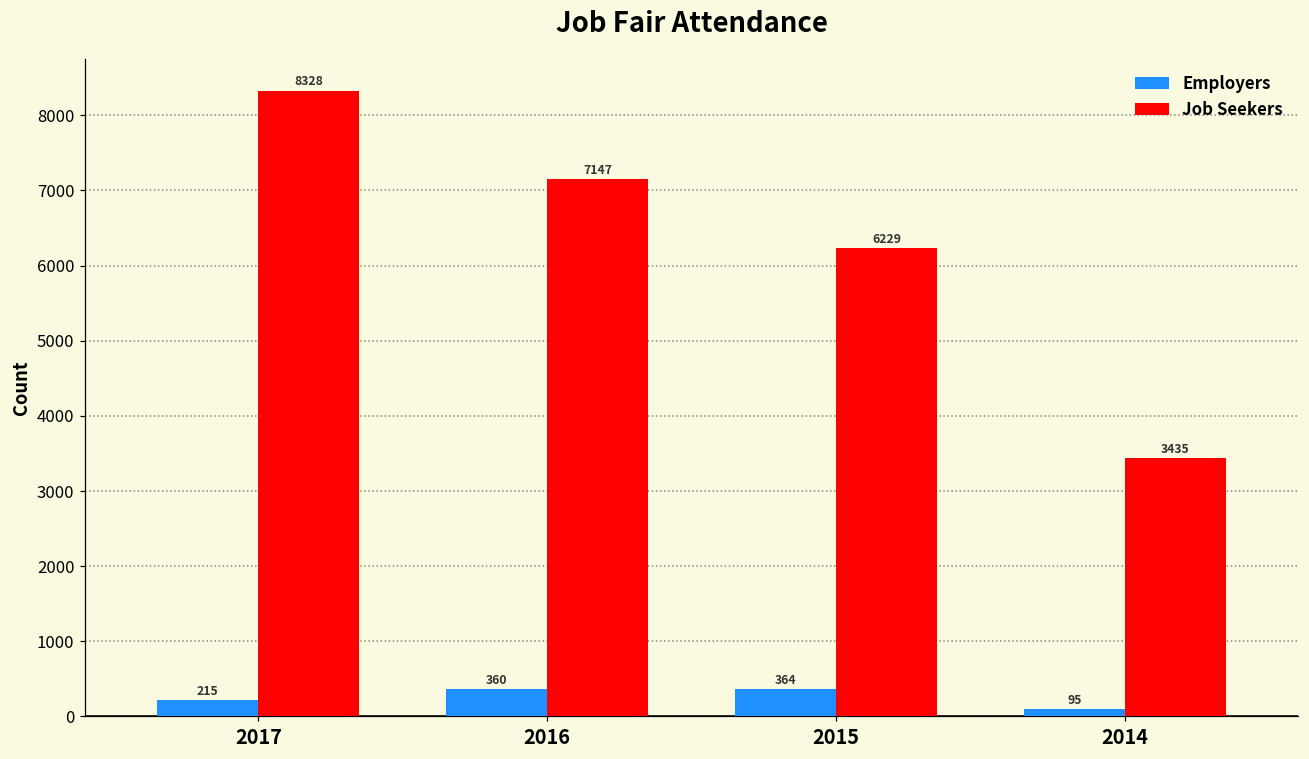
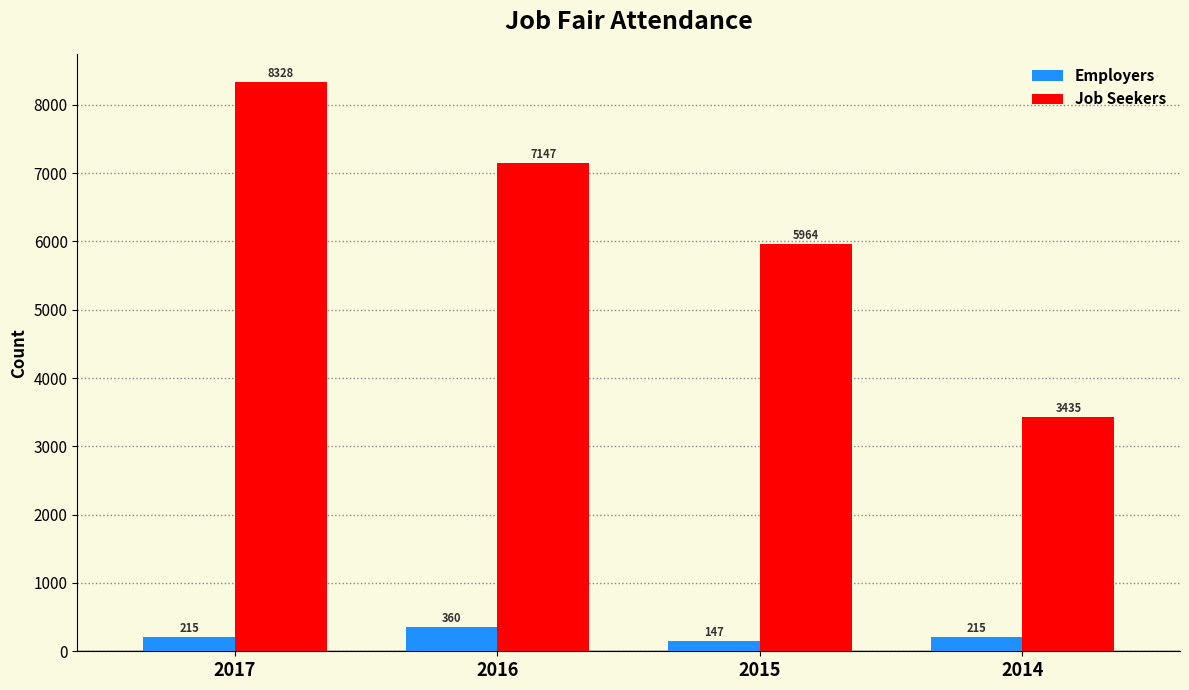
Employers, 2015: 364 -> 147
Job Seekers, 2015: 6229 -> 5964
Employers, 2014: 95 -> 215
